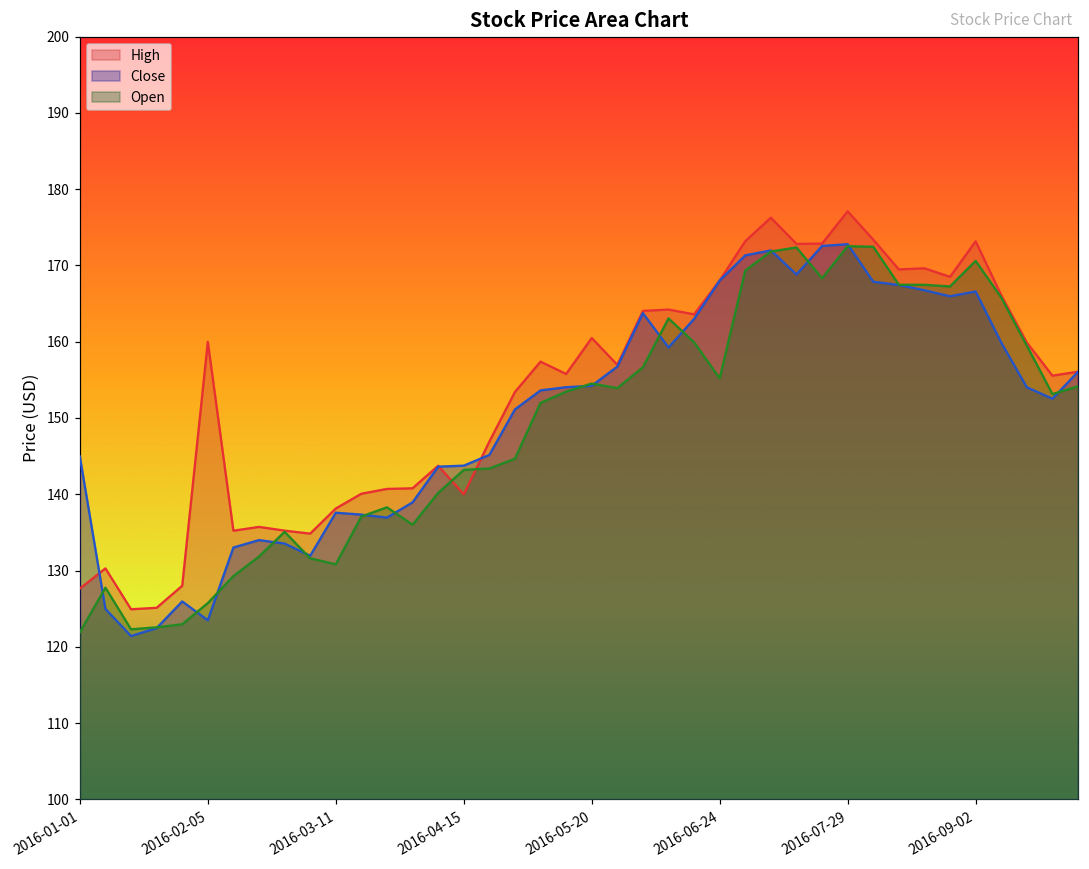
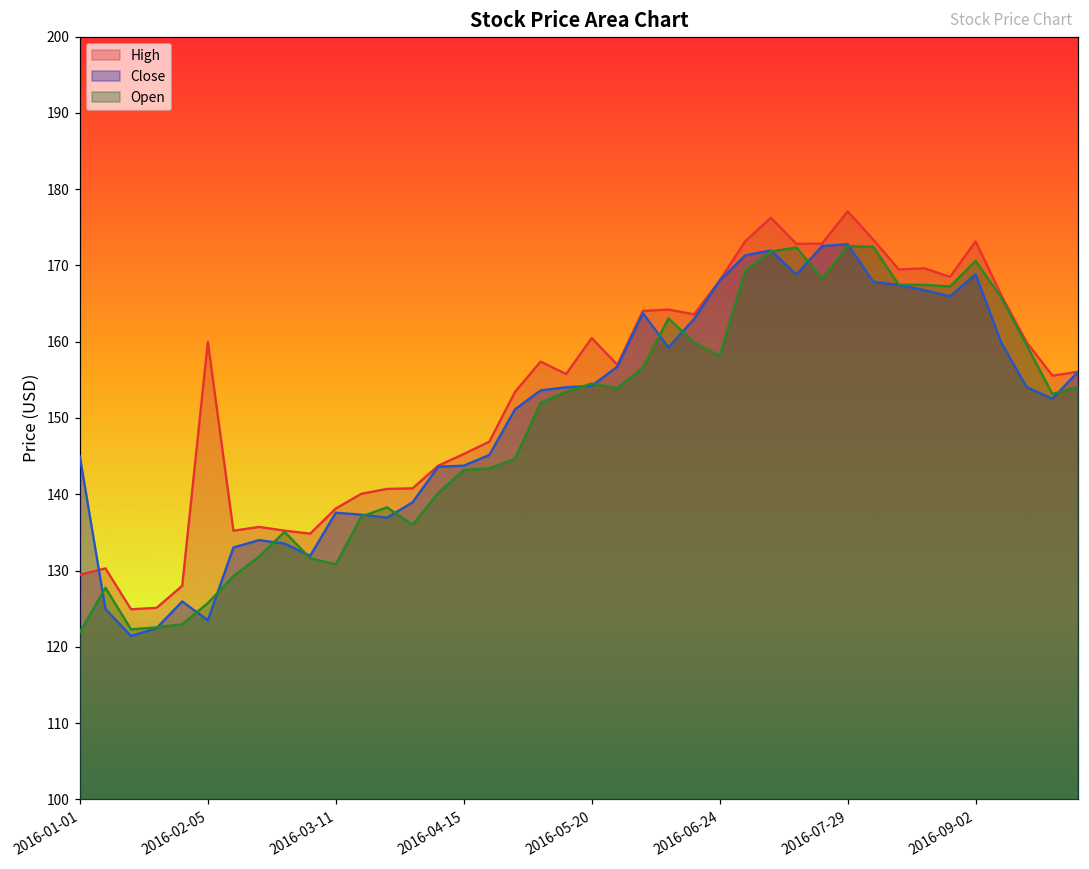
High, 2016-01-01: 128 -> 129
High, 2016-04-15: 140 -> 145
Open, 2016-06-24: 155 -> 158
Close, 2016-09-02: 167 -> 169
